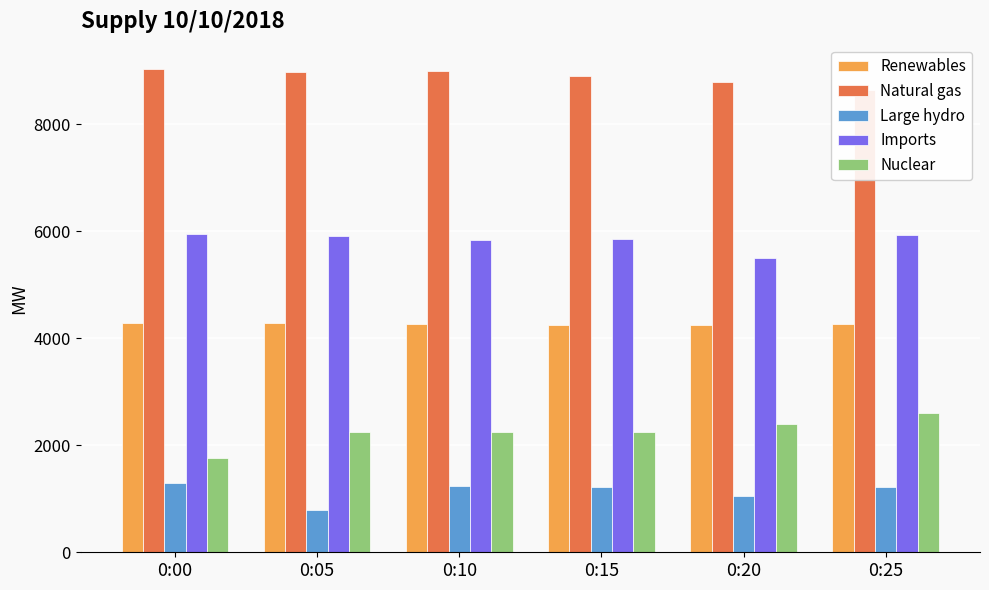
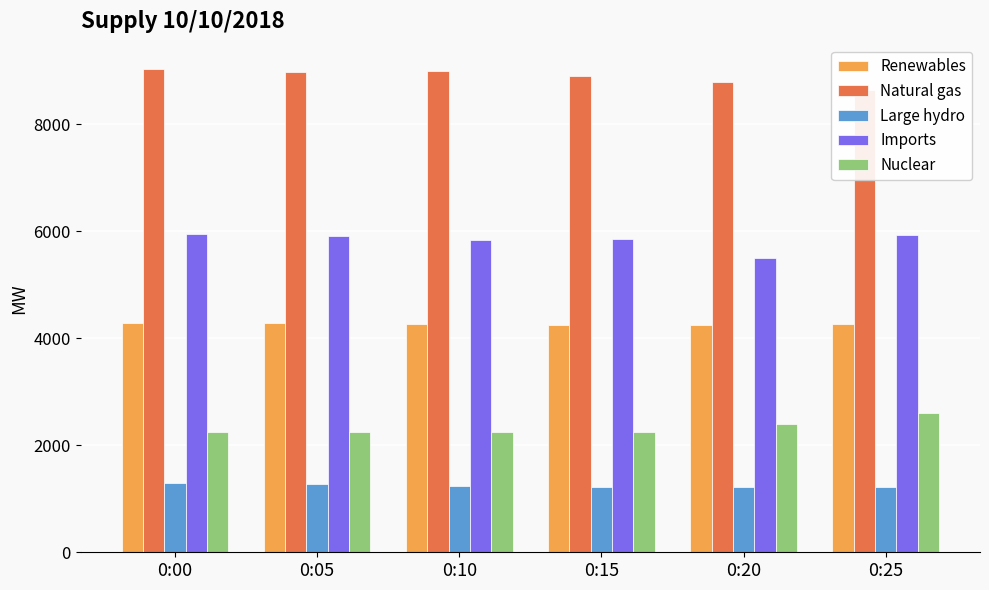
Nuclear, 0:00: 1800 -> 2200
Large hydro, 0:05: 800 -> 1300
Large hydro, 0:20: 1000 -> 1200
